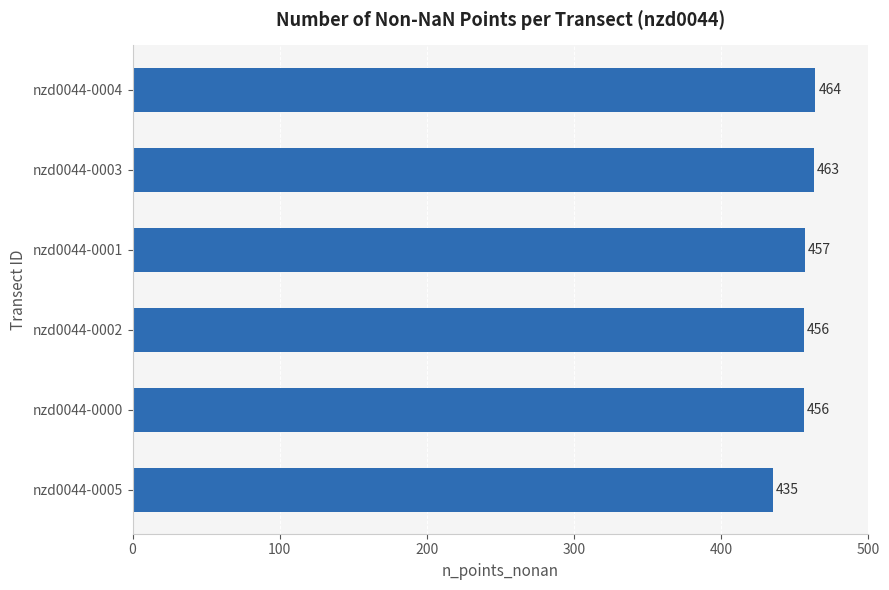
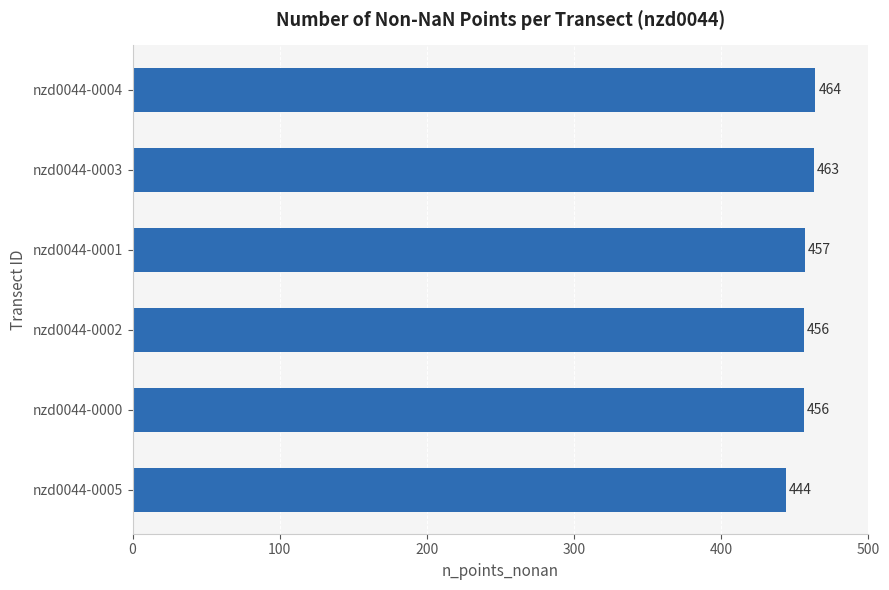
nzd0044-0005: 435 -> 444
